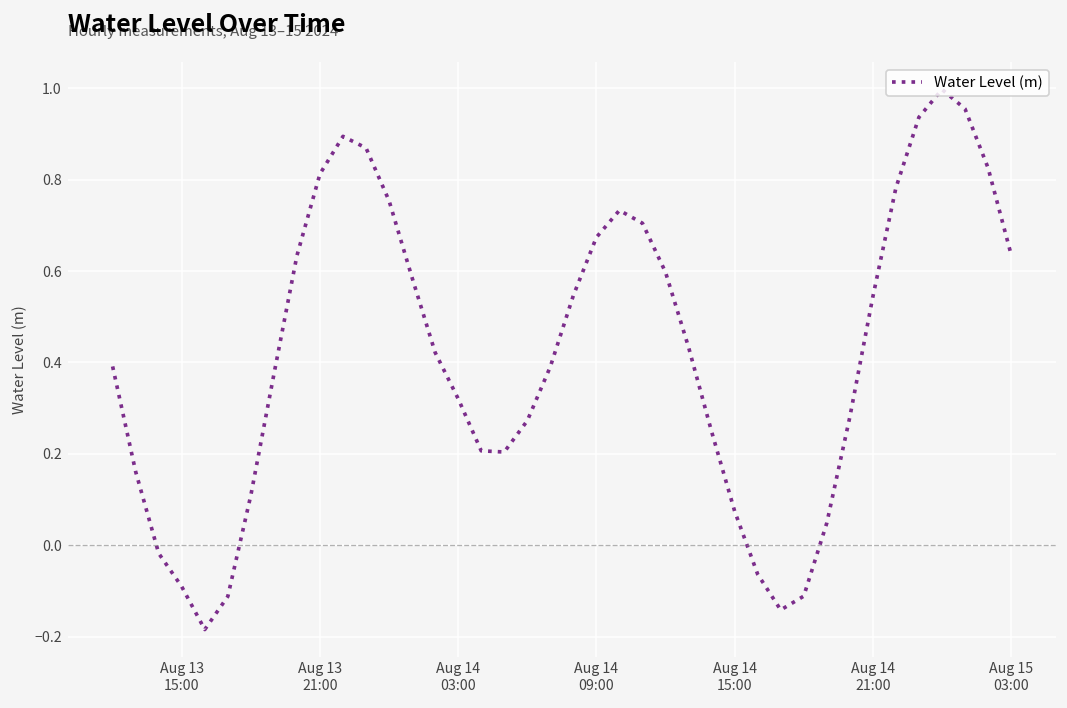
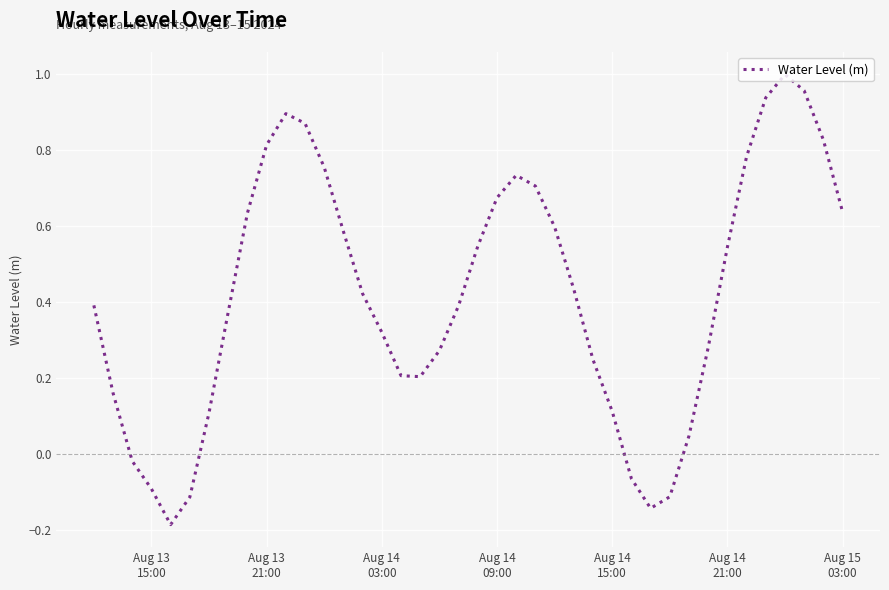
Aug 14 15:00: 0.07 -> 0.11
